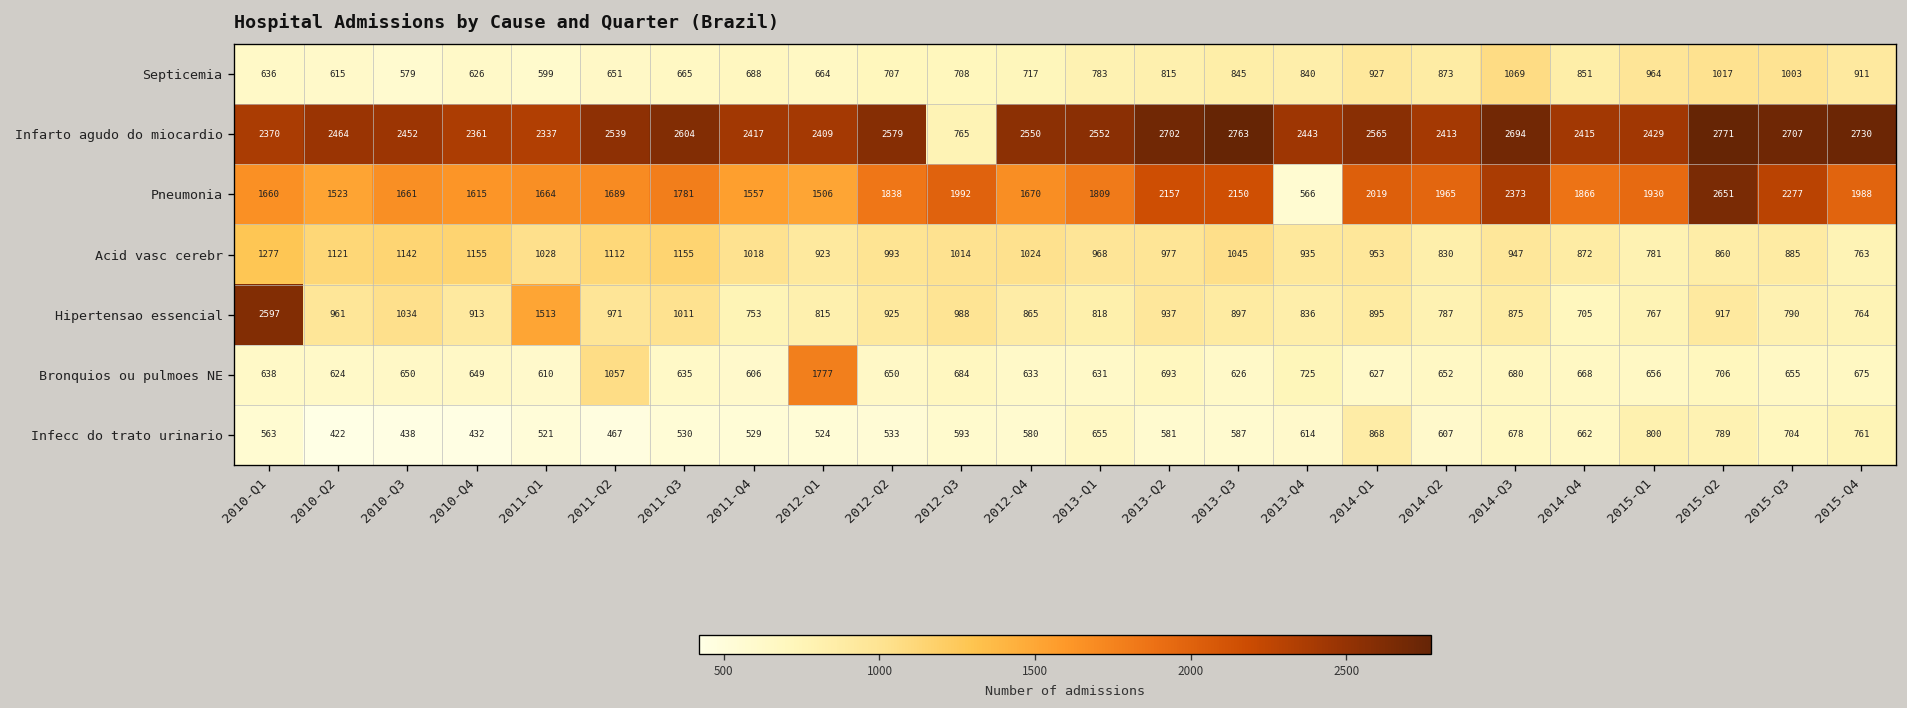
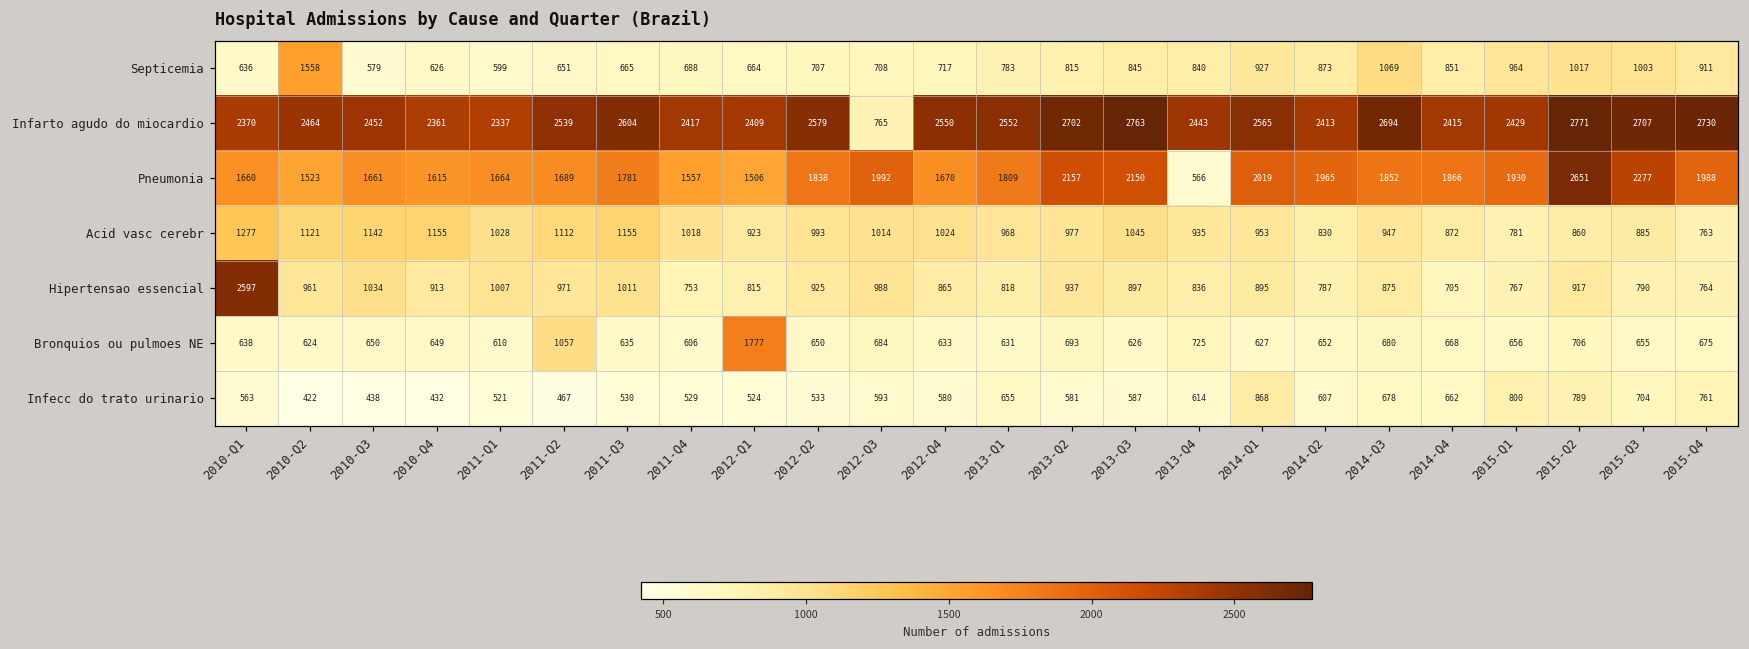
Septicemia, 2010-Q2: 615 -> 1558
Pneumonia, 2014-Q3: 2373 -> 1852
Hipertensao essencial, 2011-Q1: 1513 -> 1007
